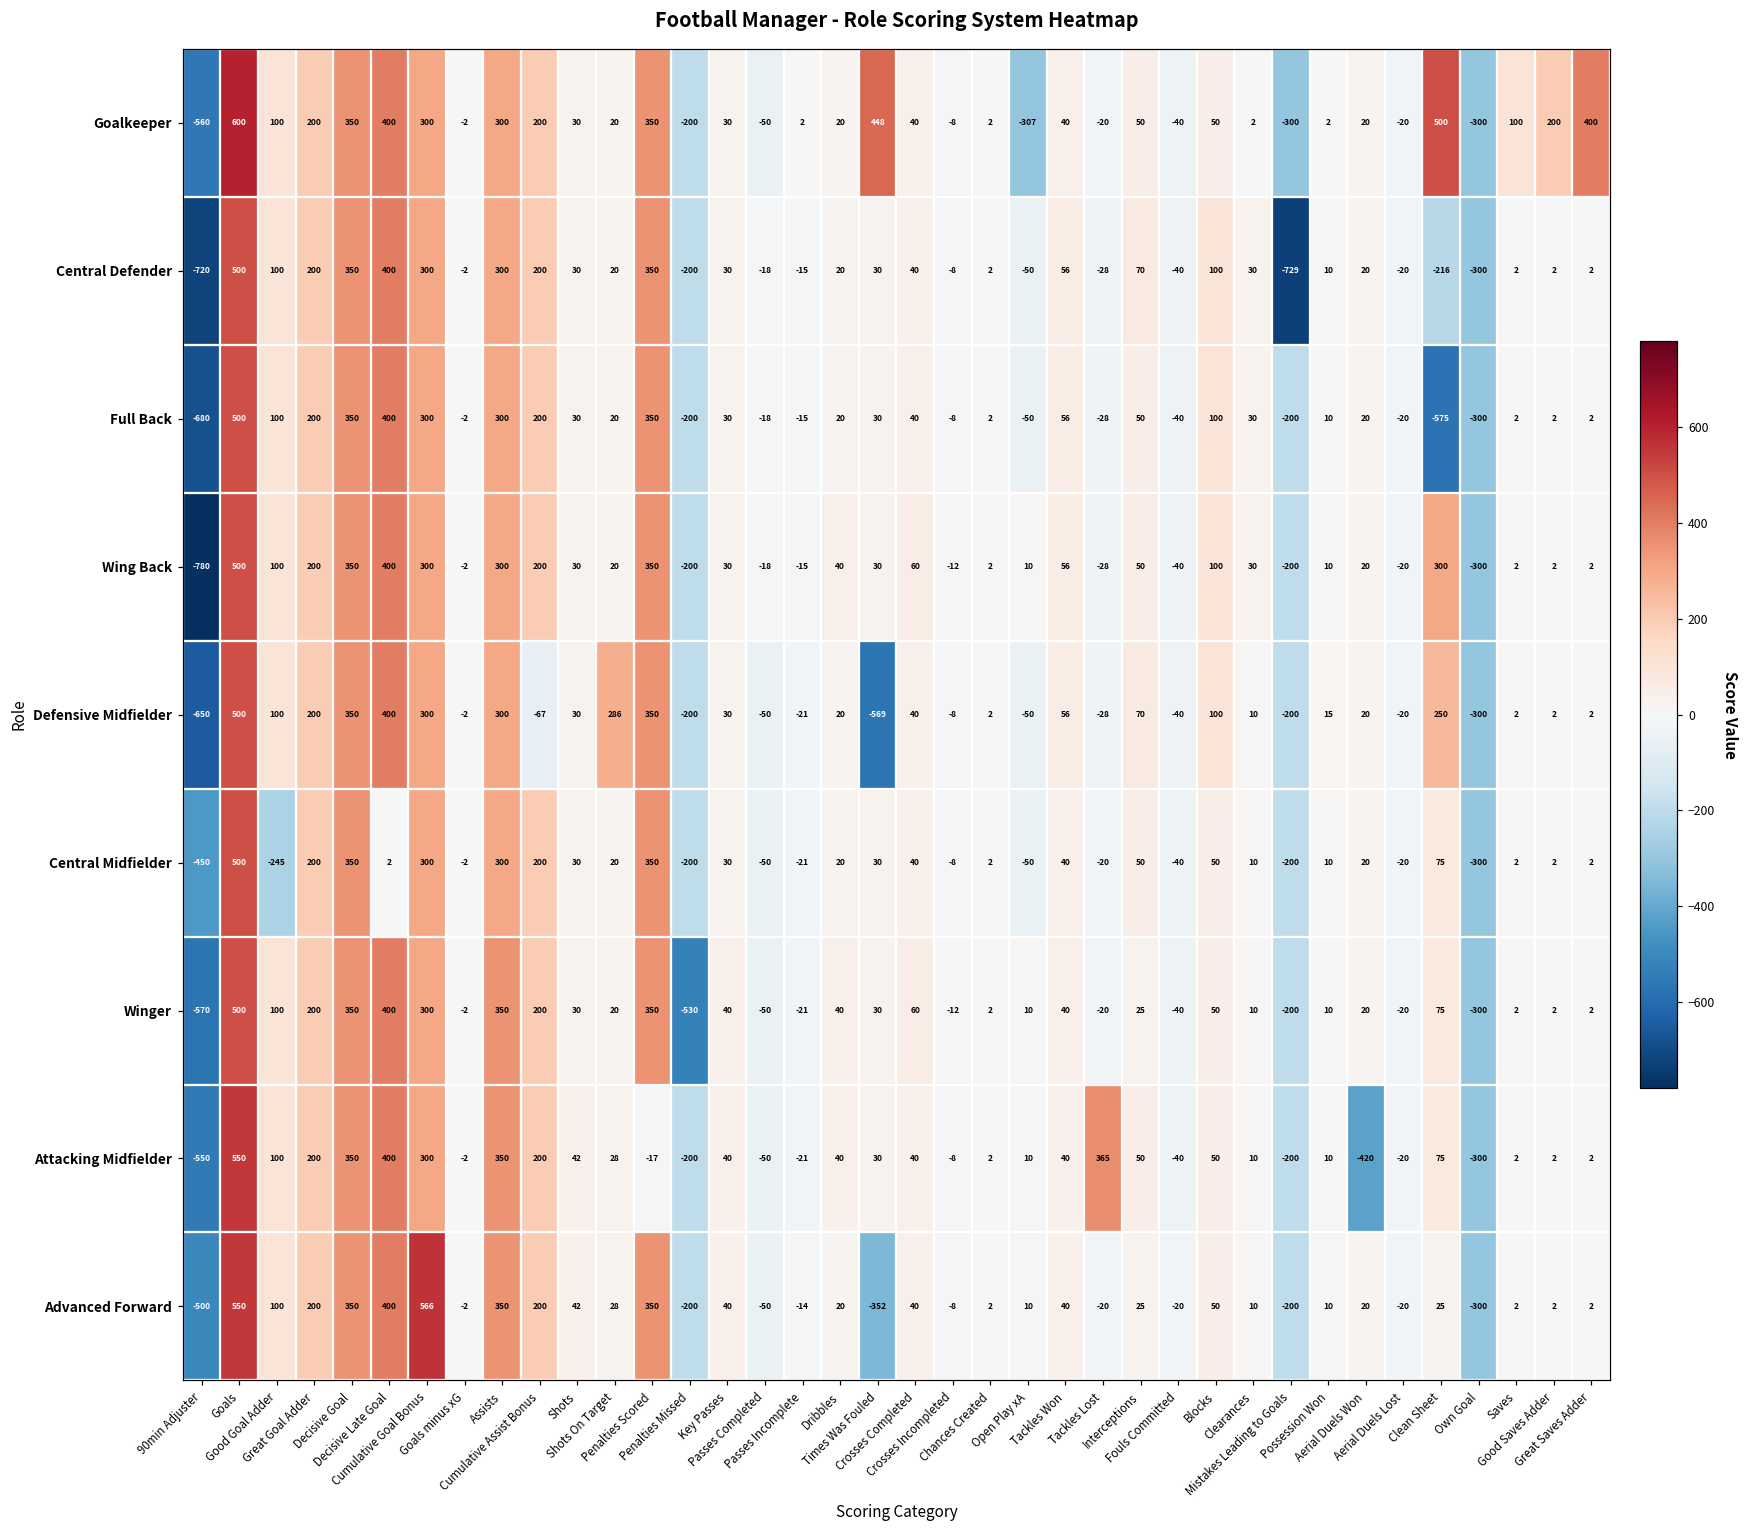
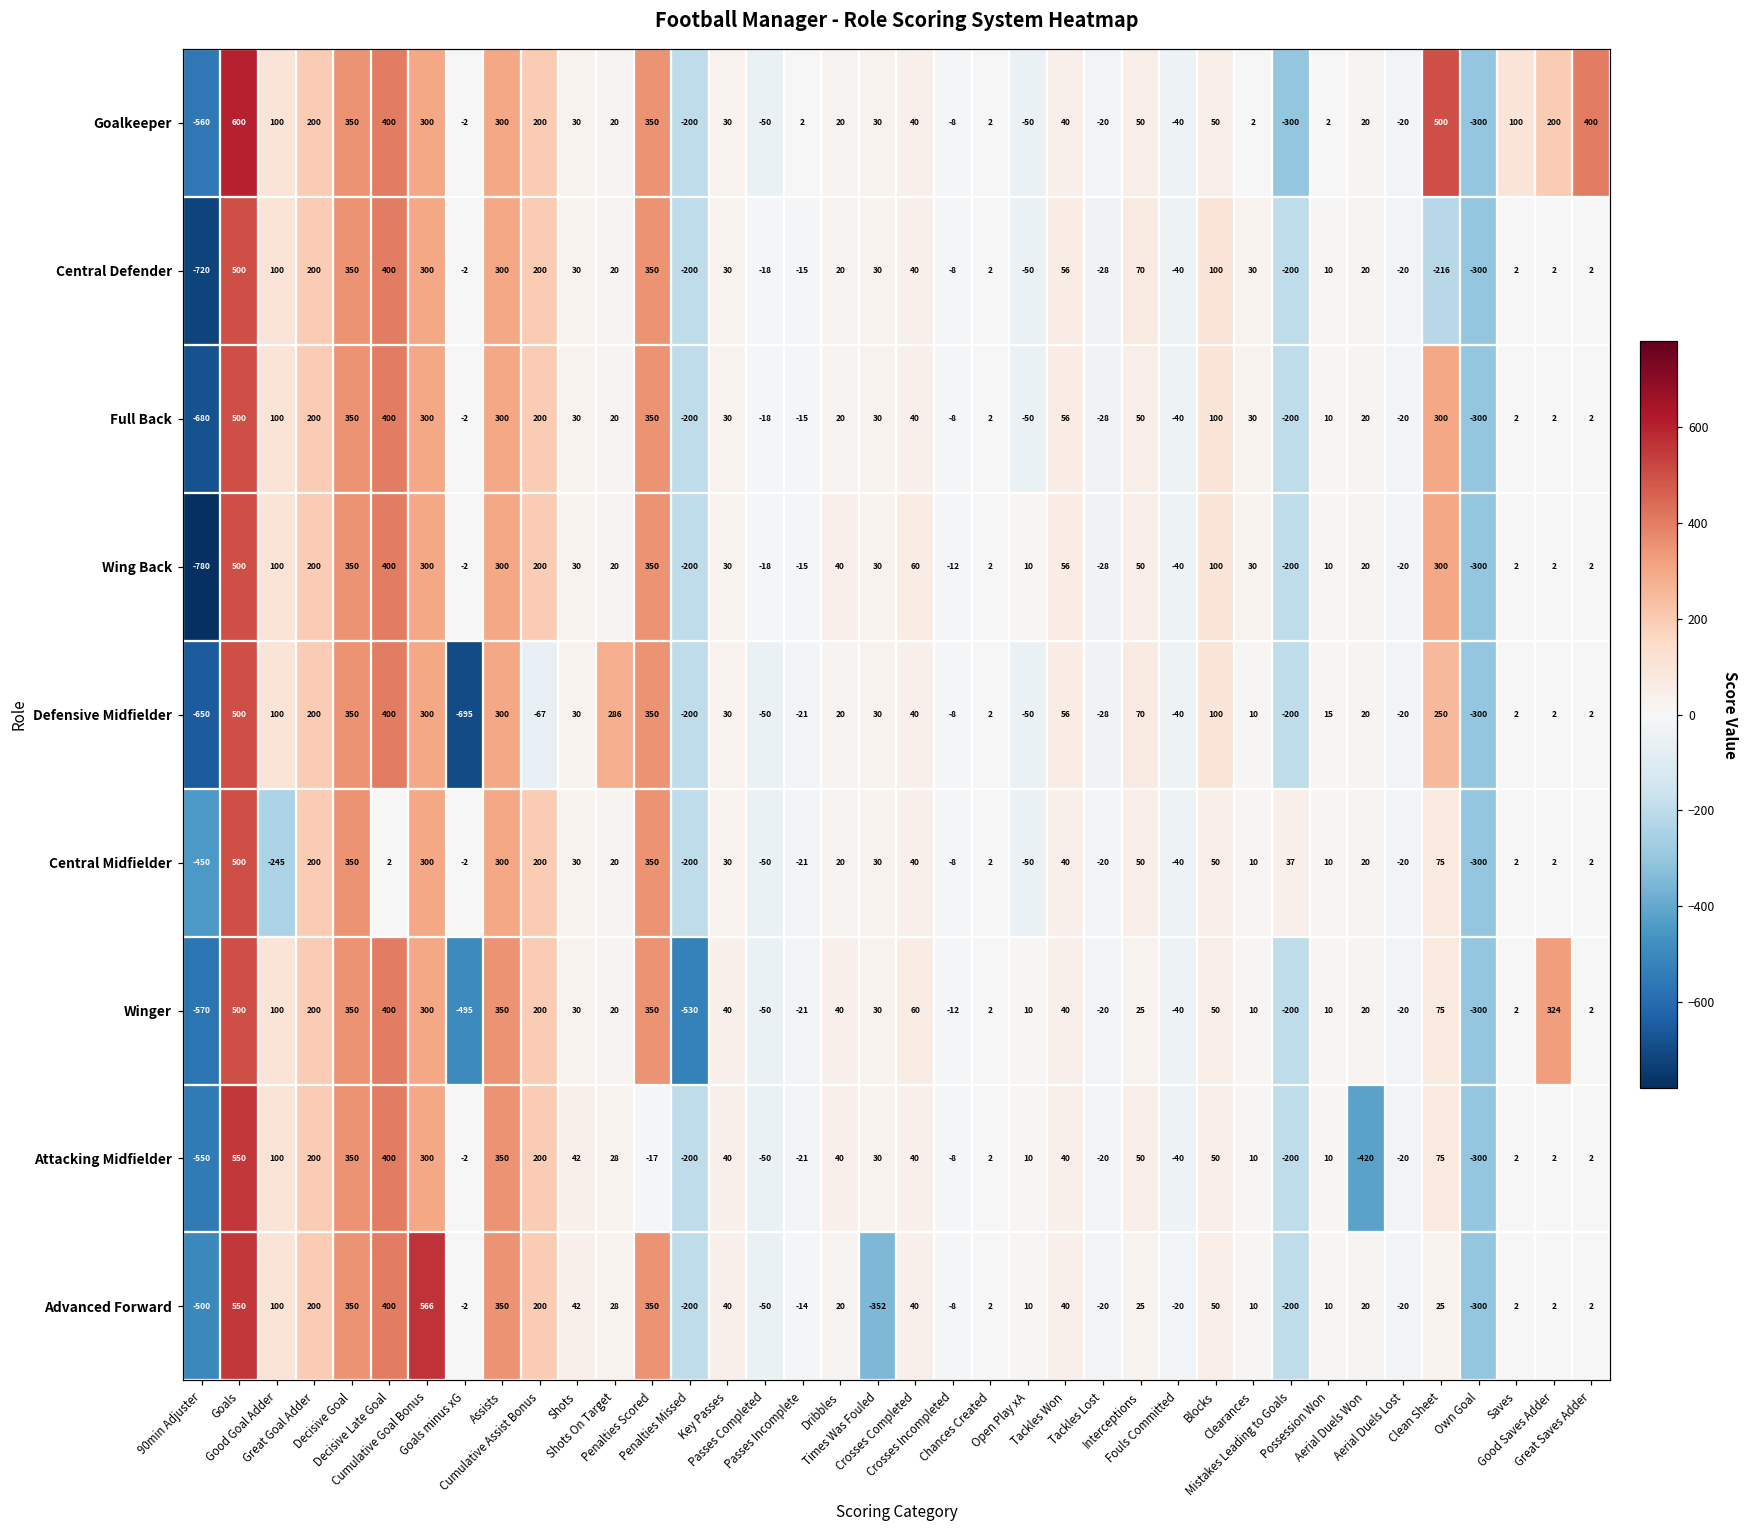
Goalkeeper, Times Was Fouled: 448 -> 30
Goalkeeper, Open Play xA: -307 -> -50
Central Defender, Mistakes Leading to Goals: -729 -> -200
Full Back, Clean Sheet: -575 -> 300
Defensive Midfielder, Goals minus xG: -2 -> -695
Defensive Midfielder, Times Was Fouled: -569 -> 30
Central Midfielder, Mistakes Leading to Goals: -200 -> 37
Winger, Goals minus xG: -2 -> -495
Winger, Good Saves Adder: 2 -> 324
Attacking Midfielder, Tackles Lost: 365 -> -20
